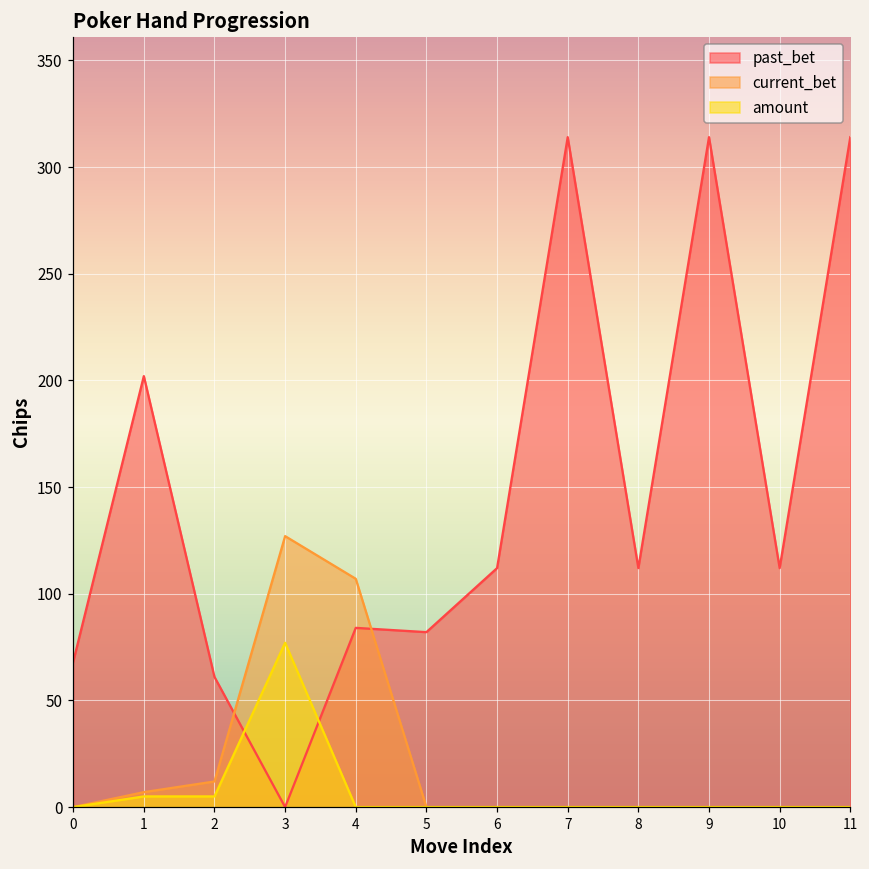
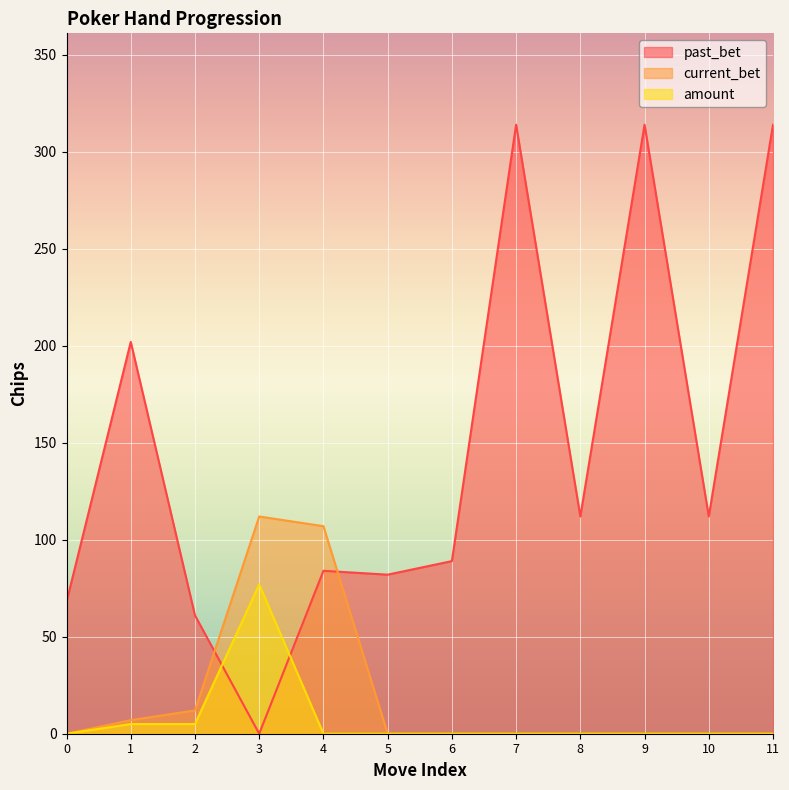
current_bet, 3: 127 -> 112
past_bet, 6: 112 -> 89
